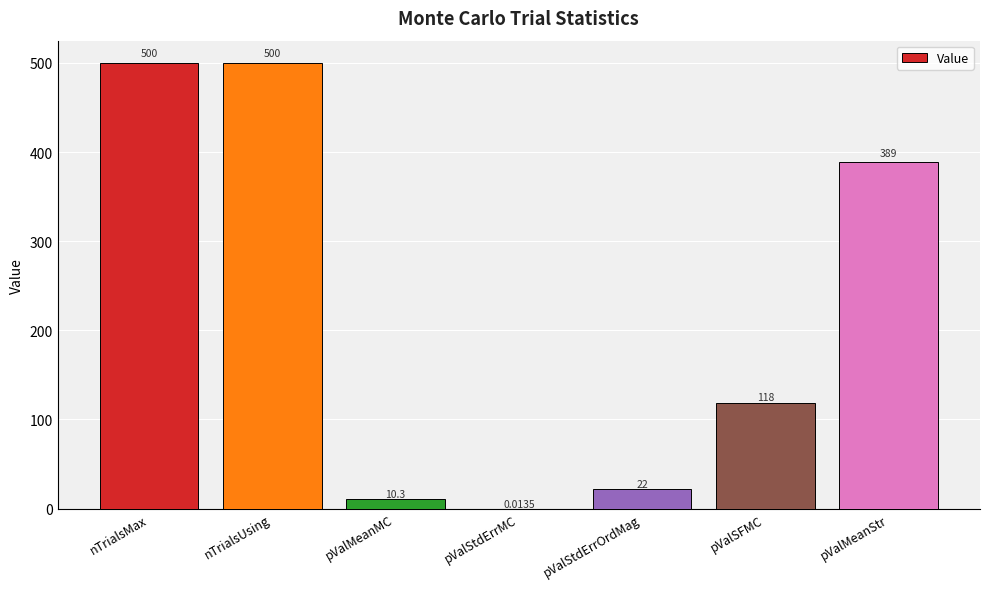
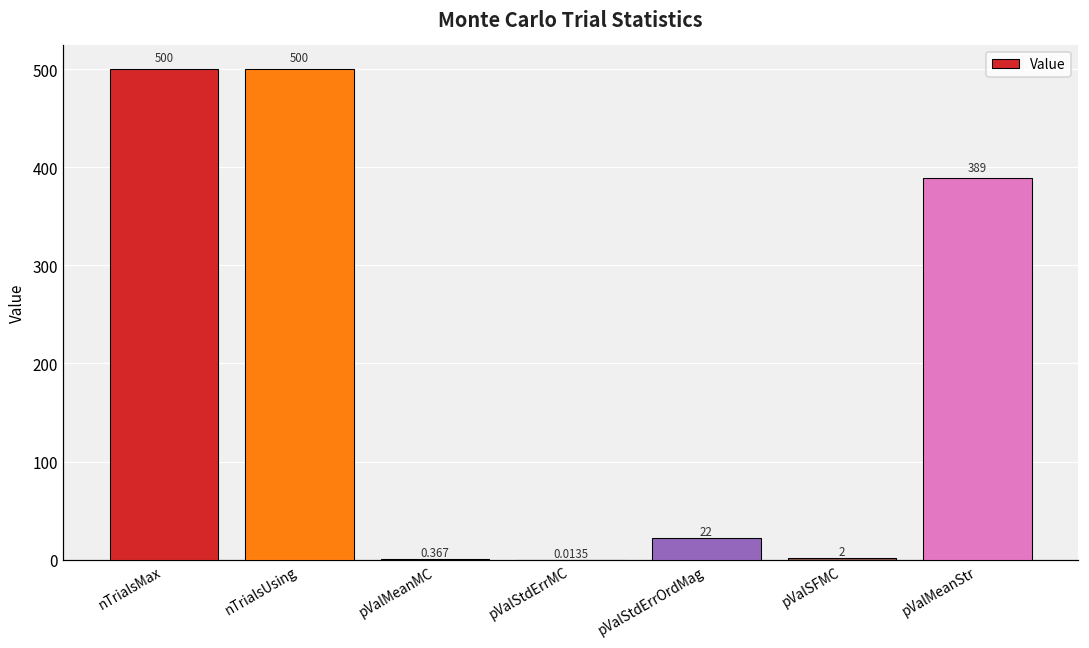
pValMeanMC: 10.3 -> 0.367
pValSFMC: 118 -> 2
